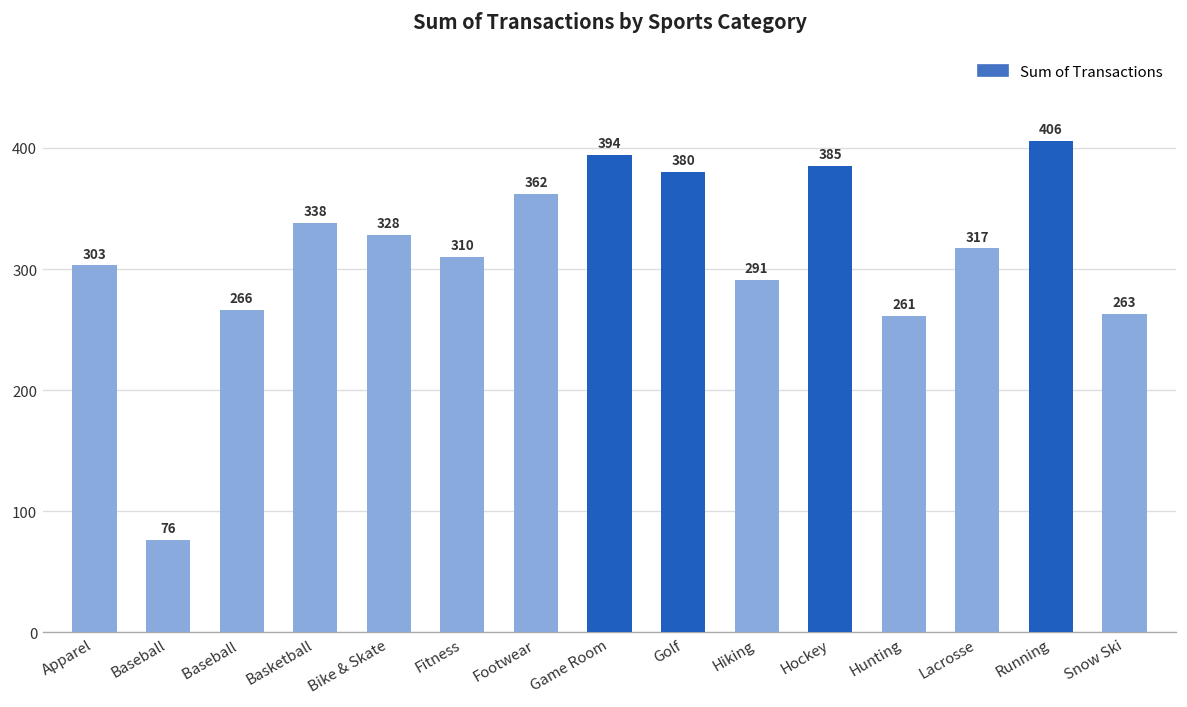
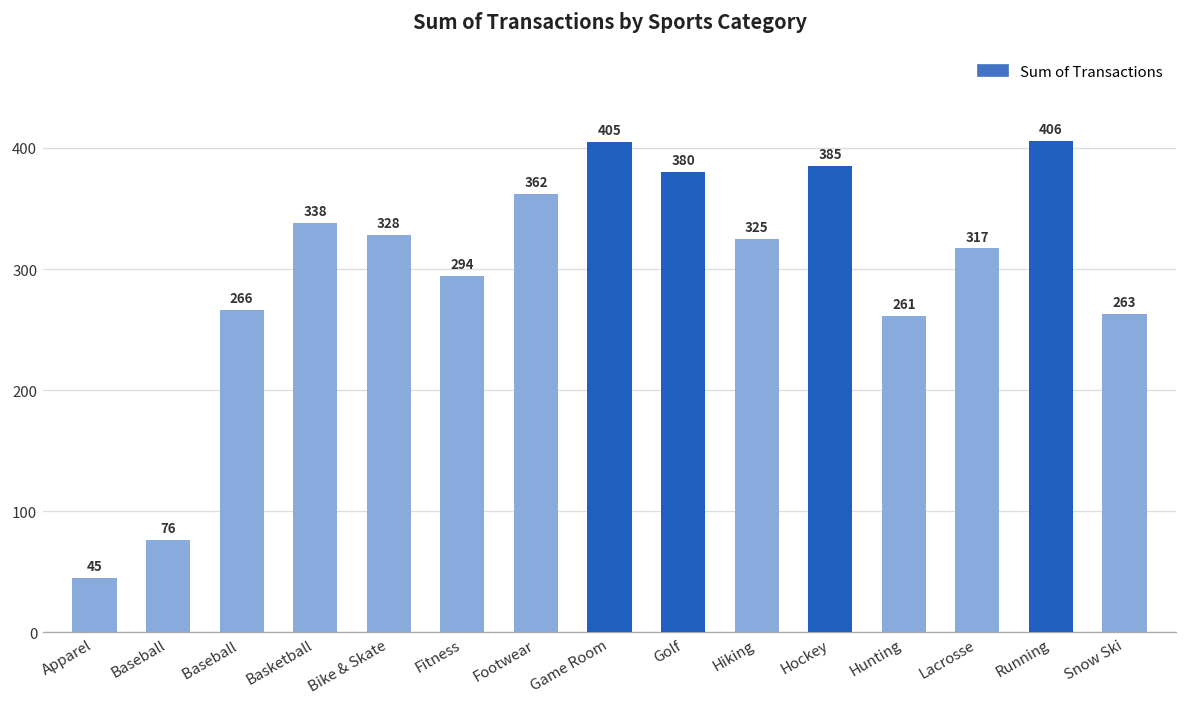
Apparel: 303 -> 45
Fitness: 310 -> 294
Game Room: 394 -> 405
Hiking: 291 -> 325
